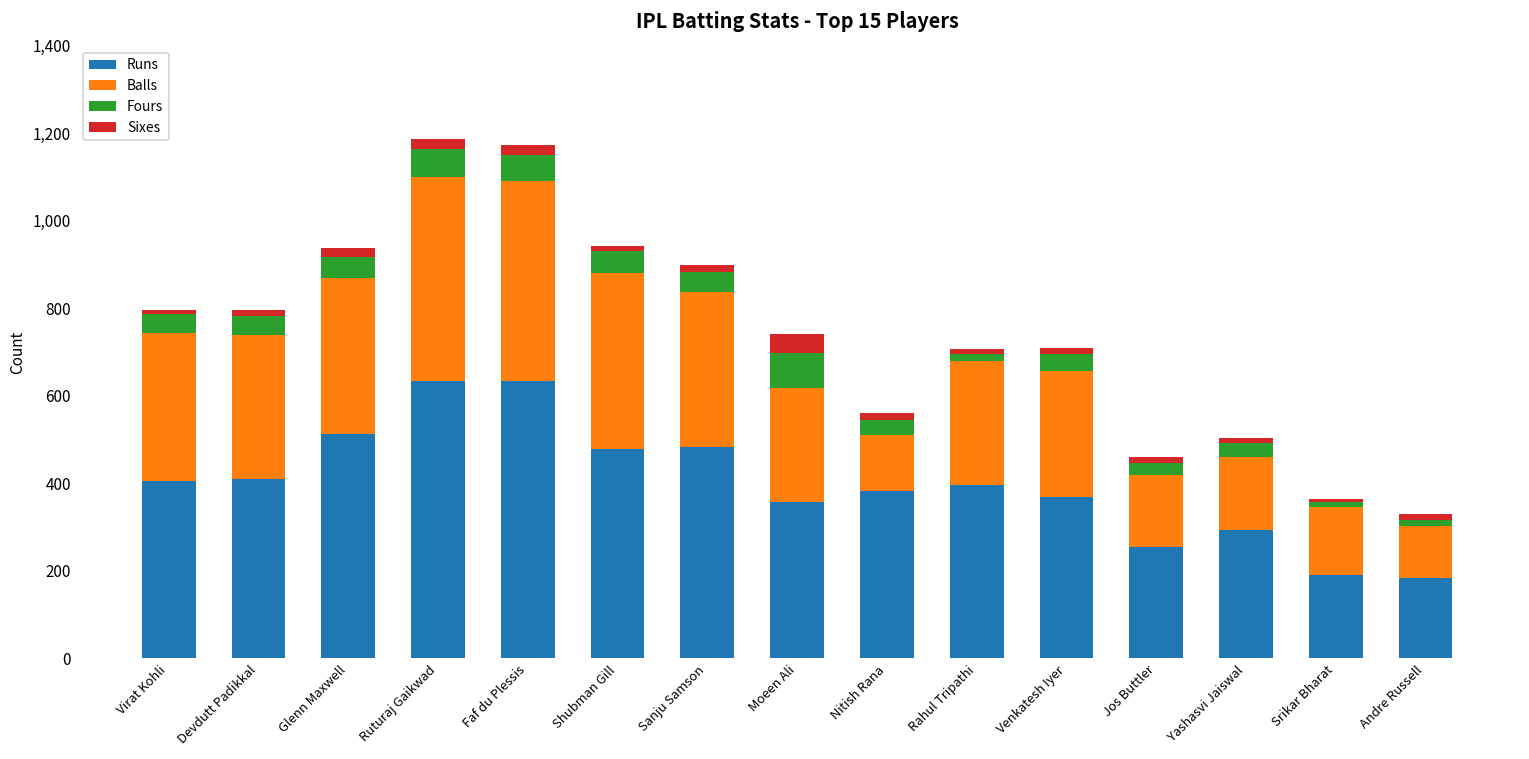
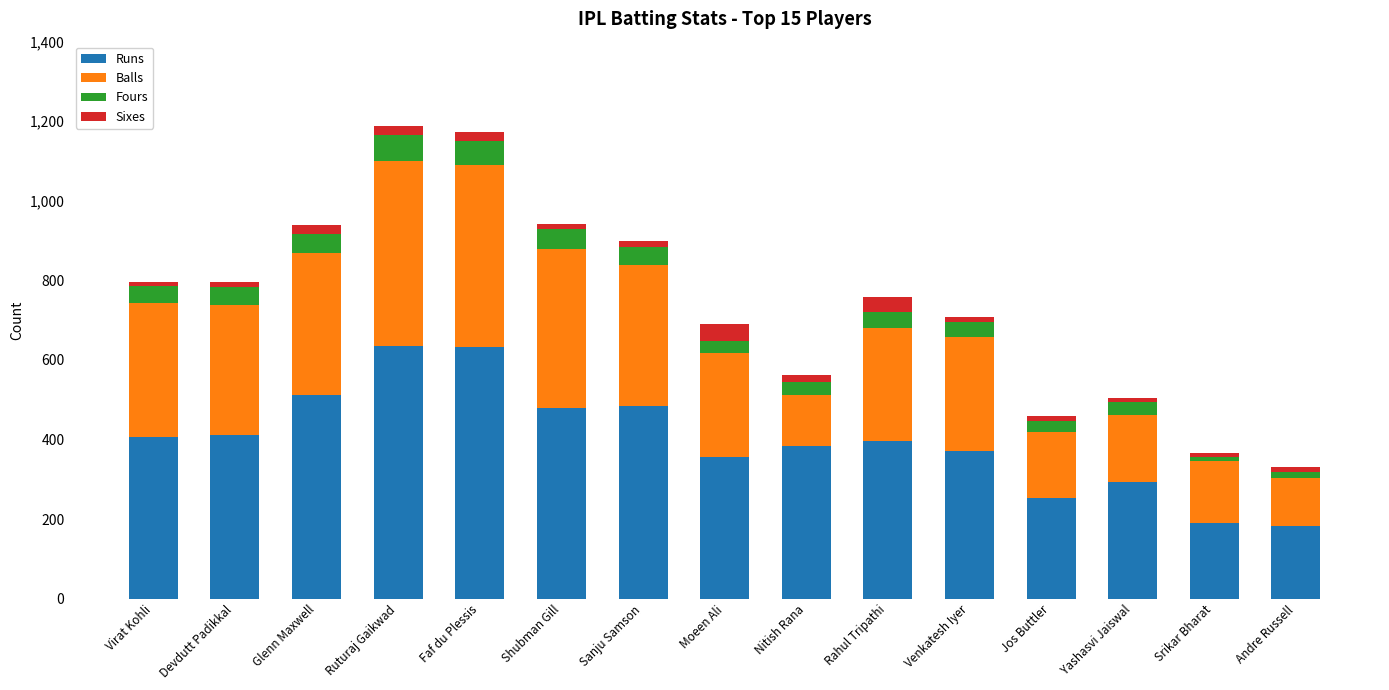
Fours, Moeen Ali: 80 -> 30
Fours, Rahul Tripathi: 20 -> 40
Sixes, Rahul Tripathi: 10 -> 40
